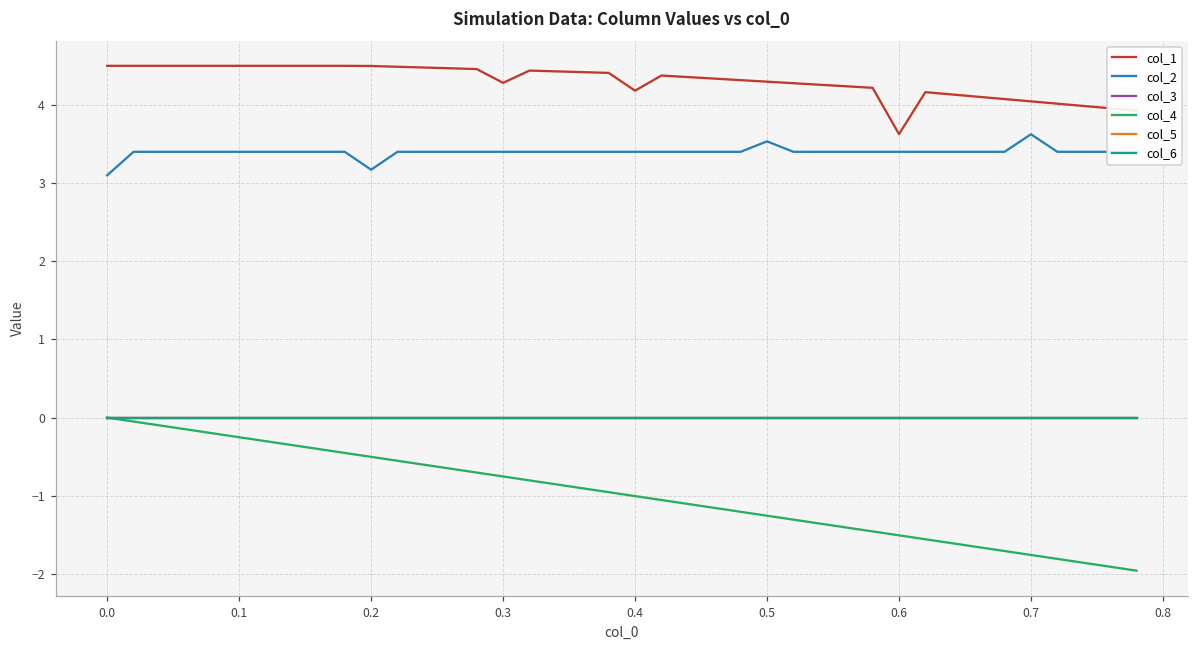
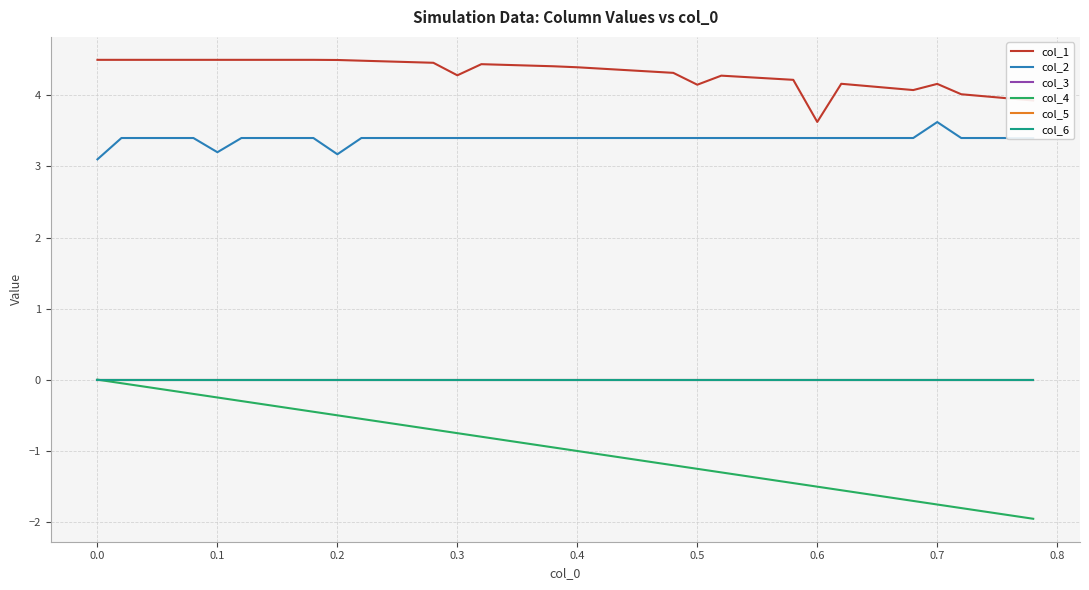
col_2, 0.1: 3.4 -> 3.2
col_1, 0.4: 4.2 -> 4.4
col_1, 0.5: 4.3 -> 4.1
col_2, 0.5: 3.5 -> 3.4
col_1, 0.7: 4.0 -> 4.2
